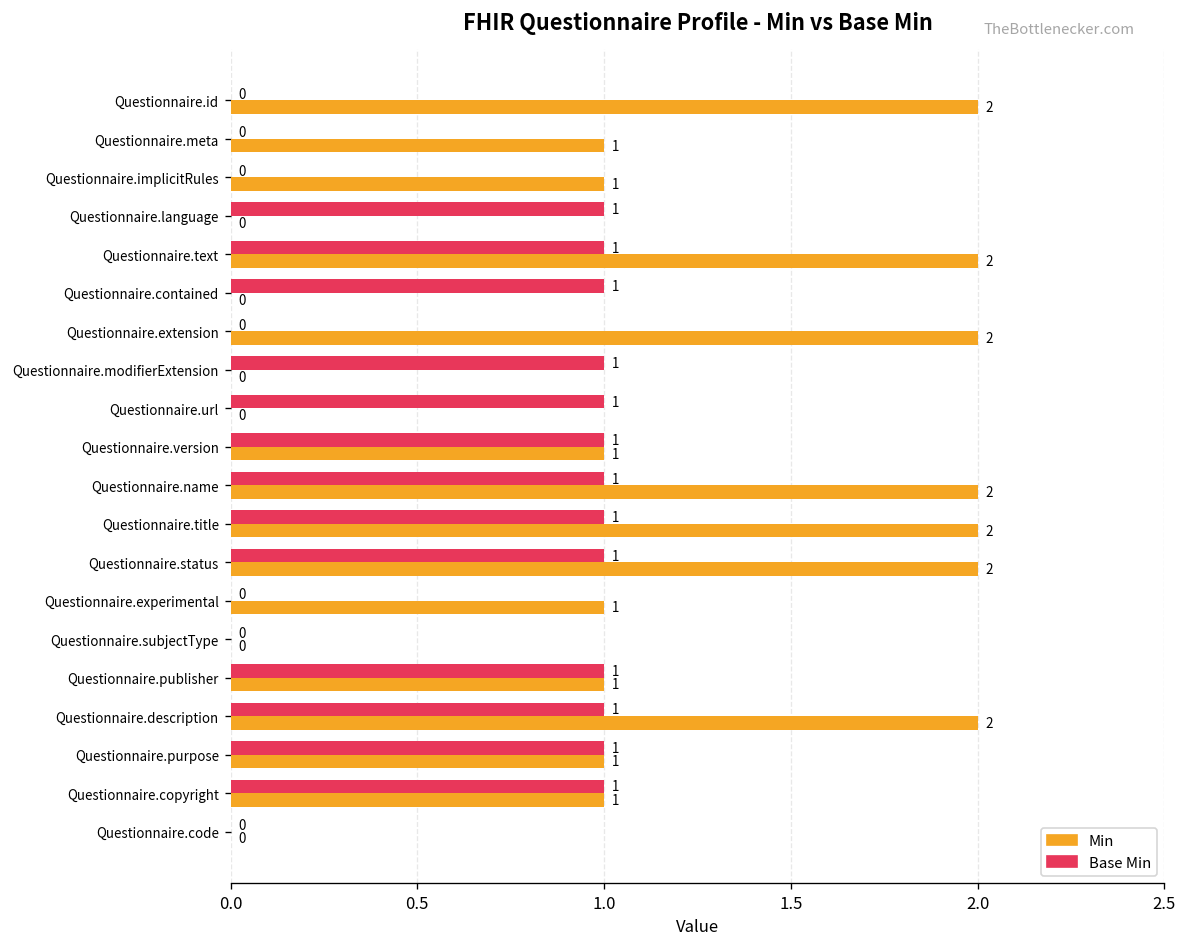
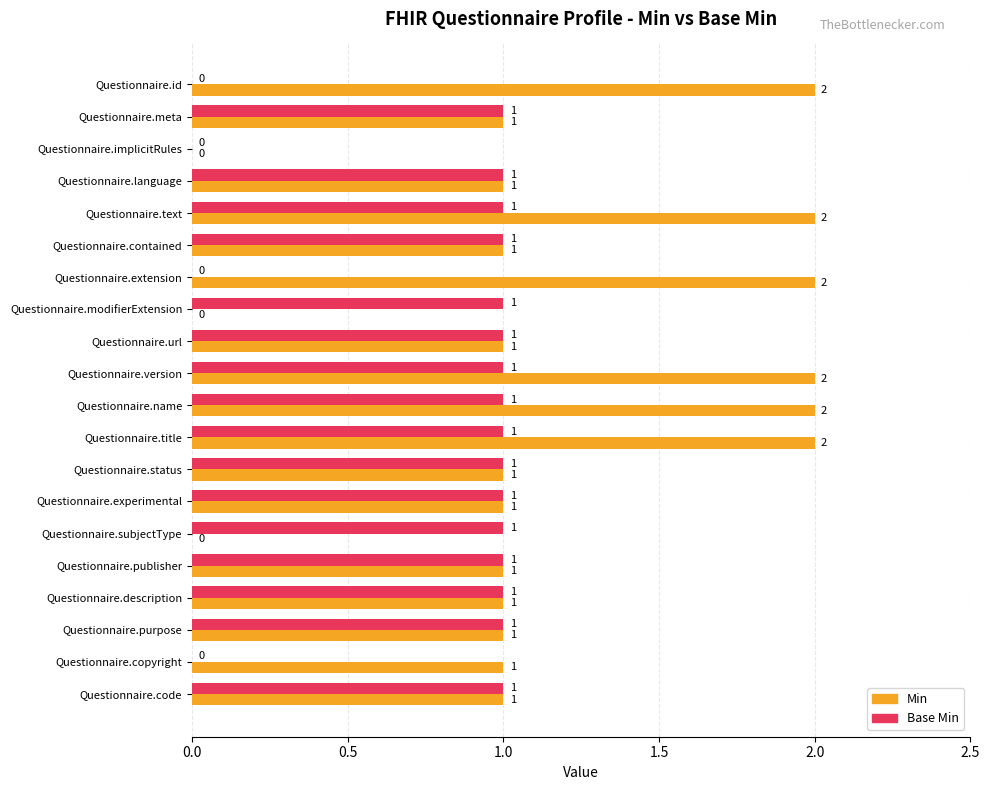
Base Min, Questionnaire.meta: 0 -> 1
Min, Questionnaire.implicitRules: 1 -> 0
Min, Questionnaire.language: 0 -> 1
Min, Questionnaire.contained: 0 -> 1
Min, Questionnaire.url: 0 -> 1
Min, Questionnaire.version: 1 -> 2
Min, Questionnaire.status: 2 -> 1
Base Min, Questionnaire.experimental: 0 -> 1
Base Min, Questionnaire.subjectType: 0 -> 1
Min, Questionnaire.description: 2 -> 1
Base Min, Questionnaire.copyright: 1 -> 0
Base Min, Questionnaire.code: 0 -> 1
Min, Questionnaire.code: 0 -> 1
